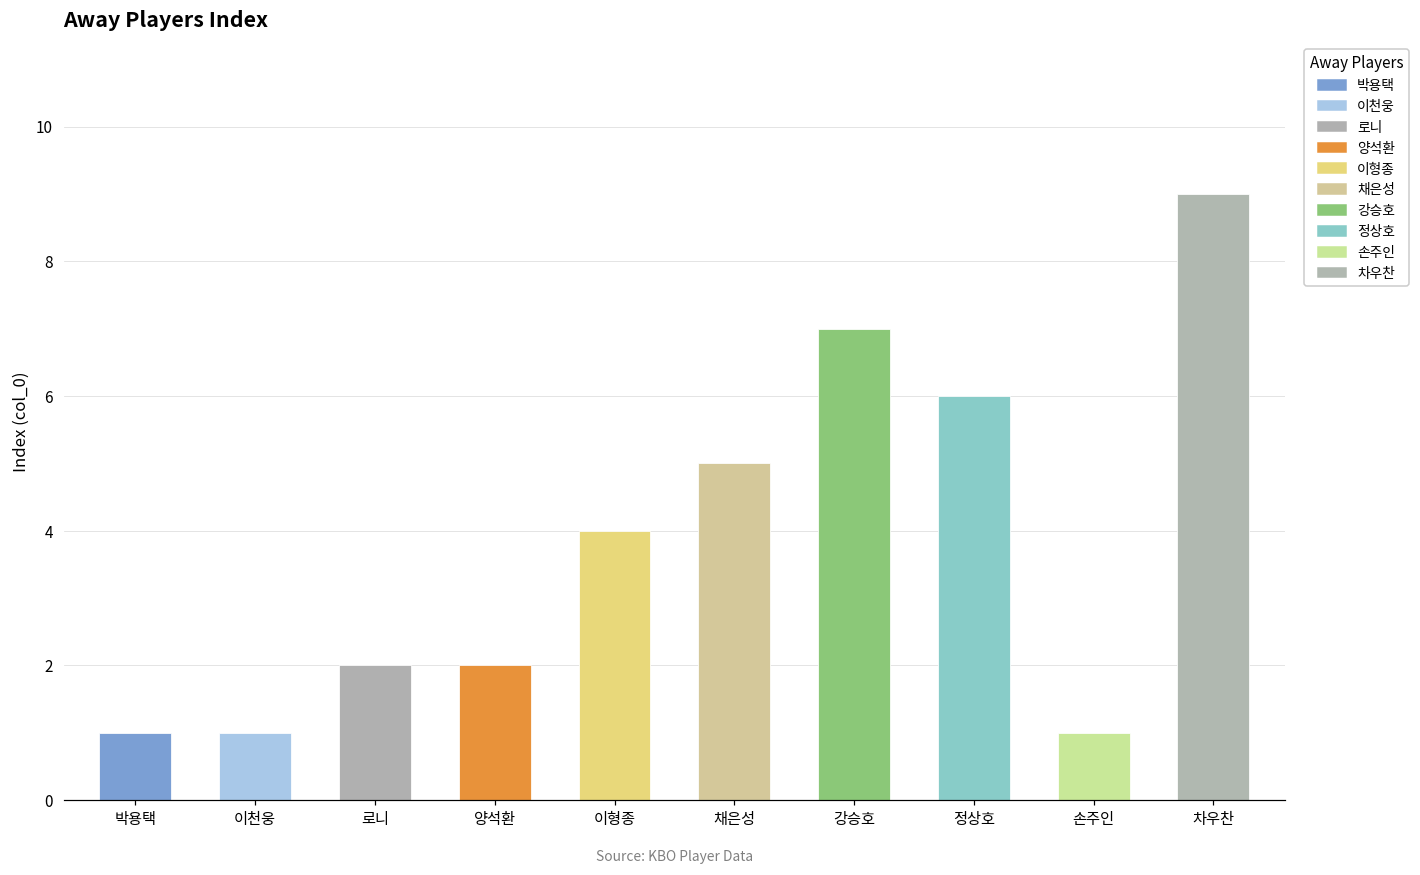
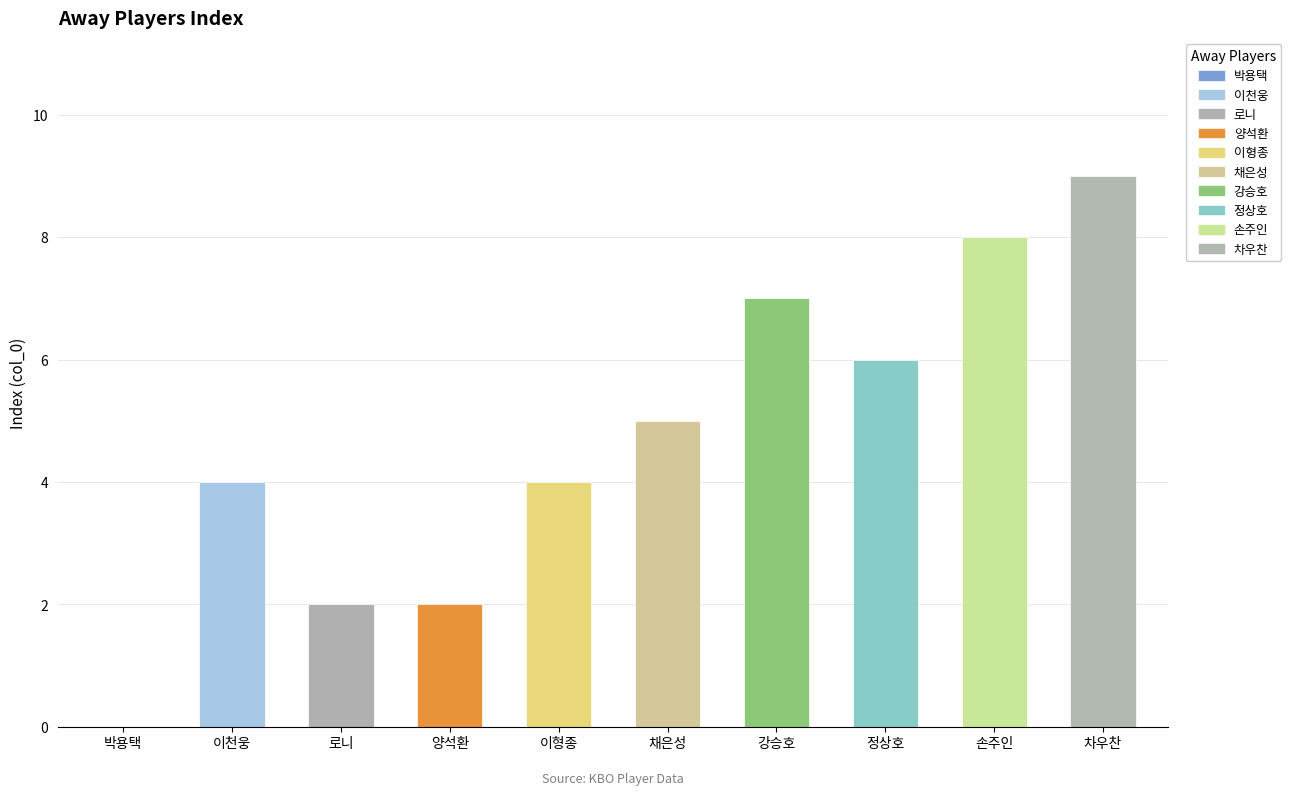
박용택: 1 -> 0
이천웅: 1 -> 4
손주인: 1 -> 8
